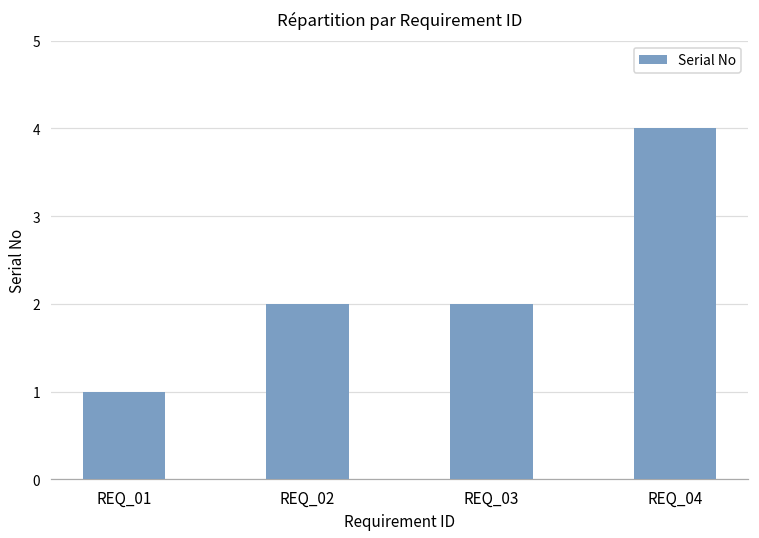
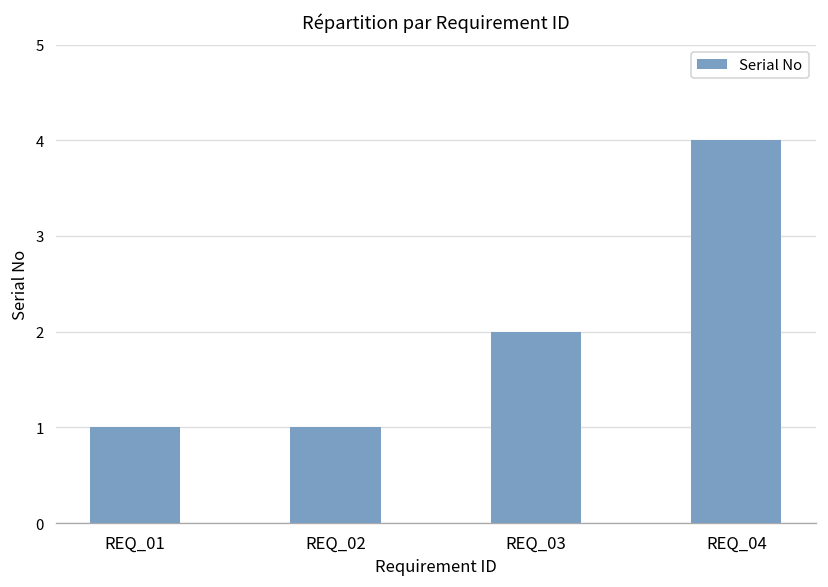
REQ_02: 2 -> 1
